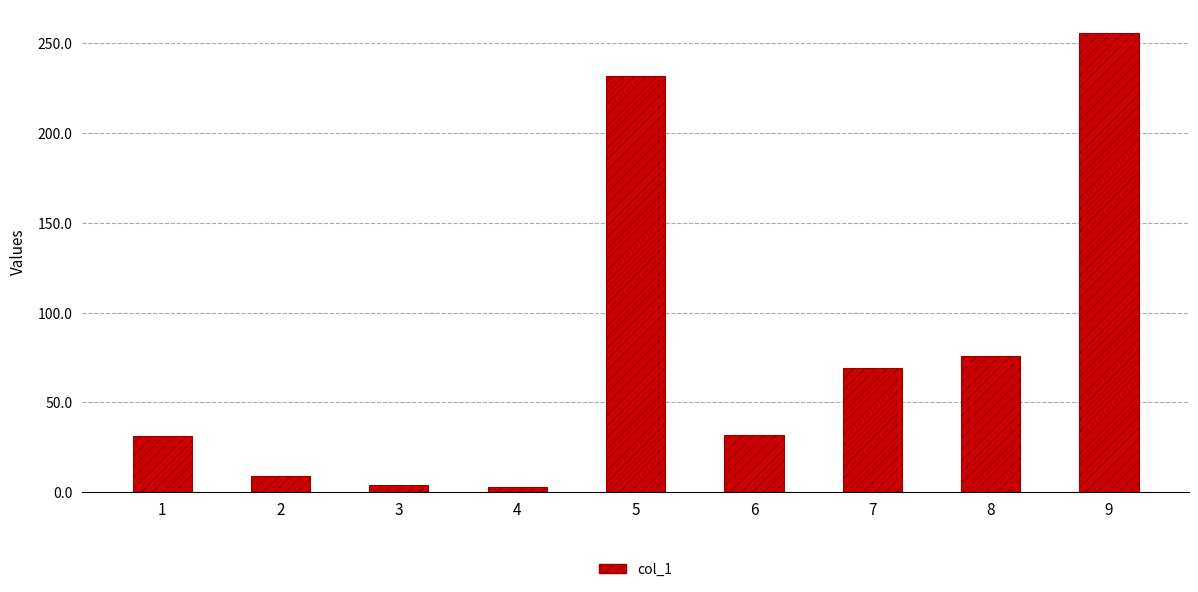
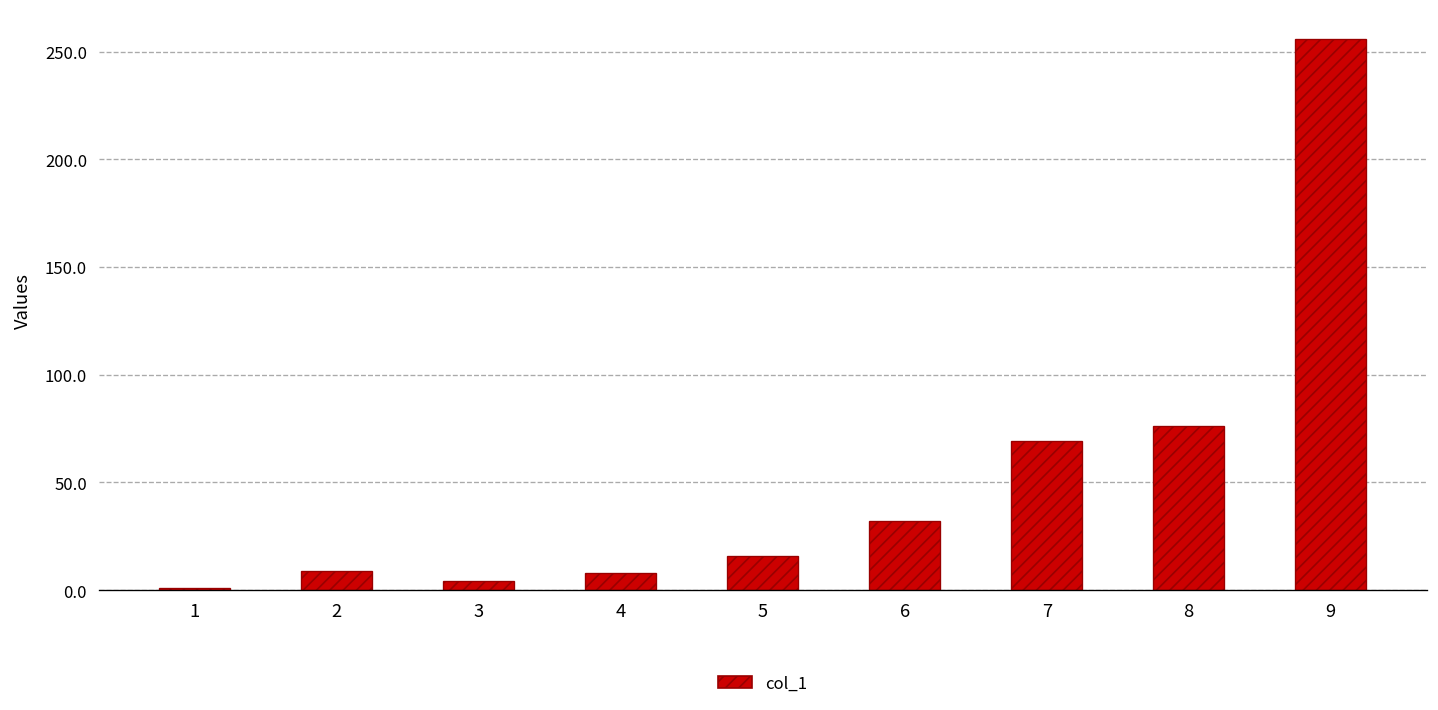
1: 31 -> 1
4: 3 -> 8
5: 232 -> 16
